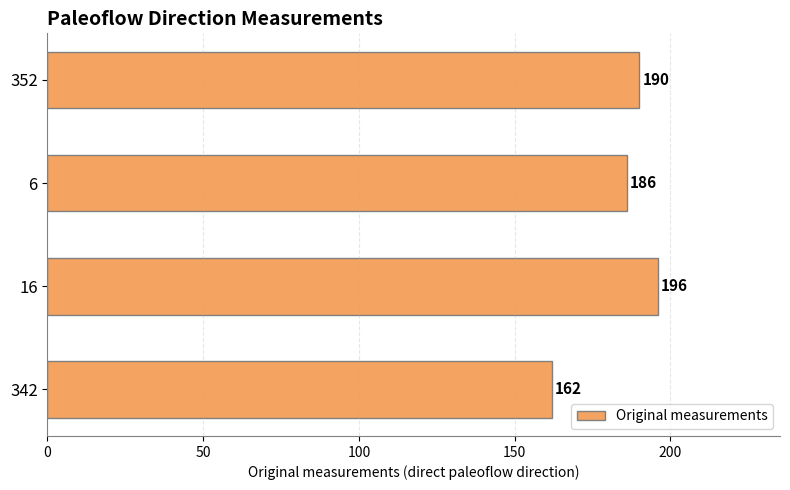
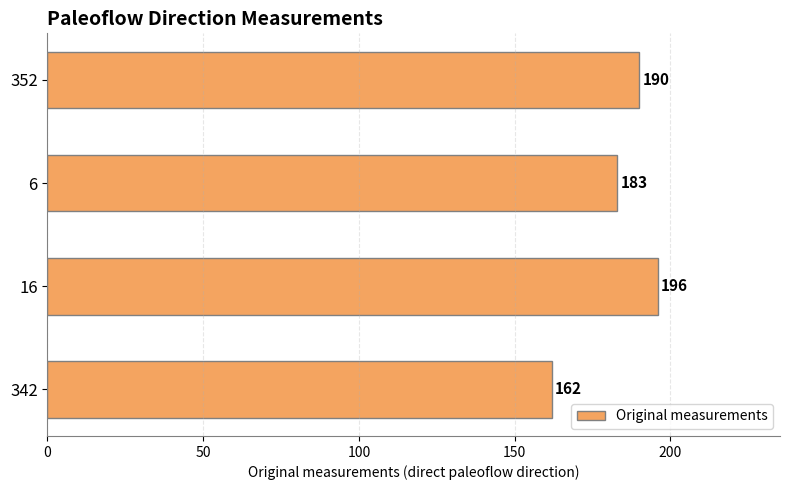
6: 186 -> 183
